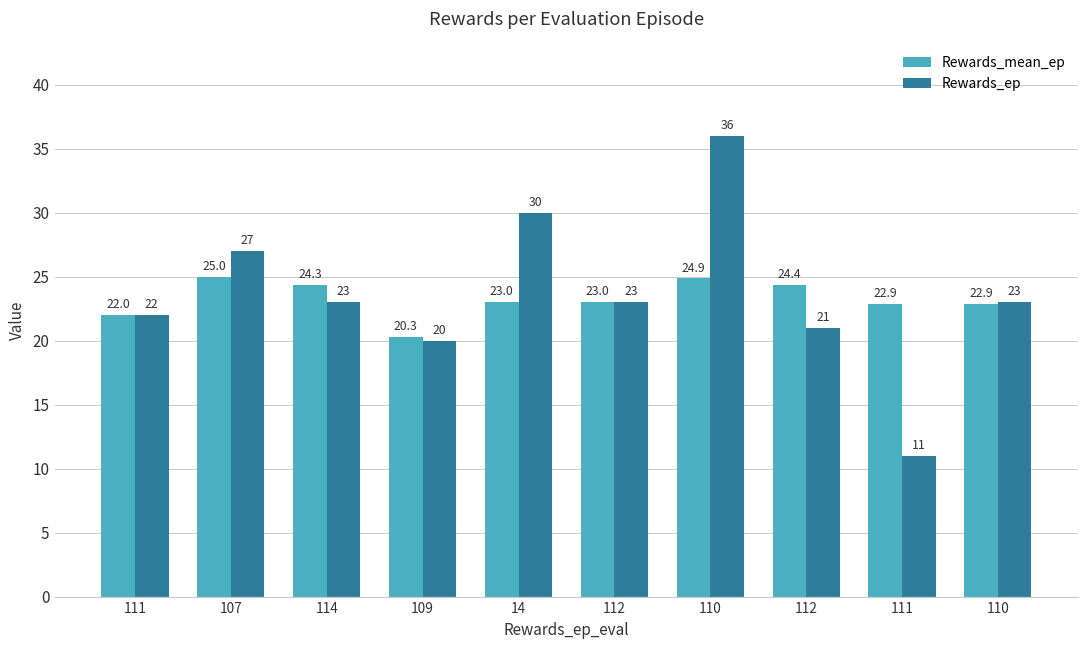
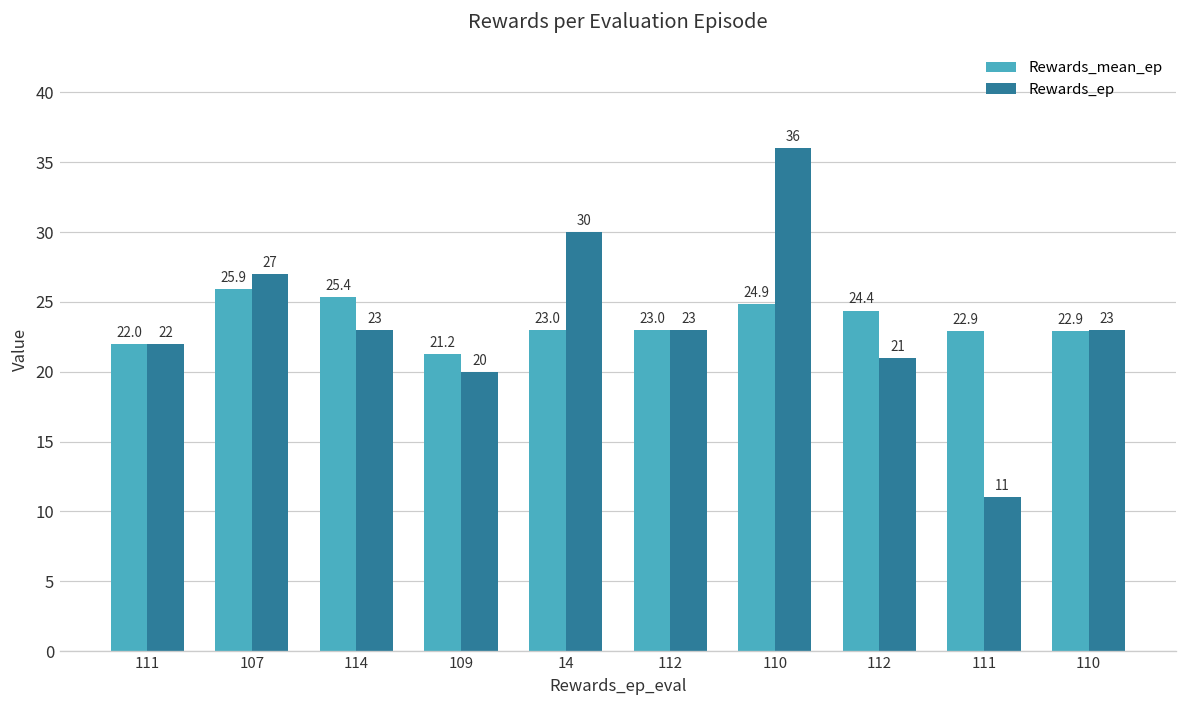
Rewards_mean_ep, 107: 25.0 -> 25.9
Rewards_mean_ep, 114: 24.3 -> 25.4
Rewards_mean_ep, 109: 20.3 -> 21.2
